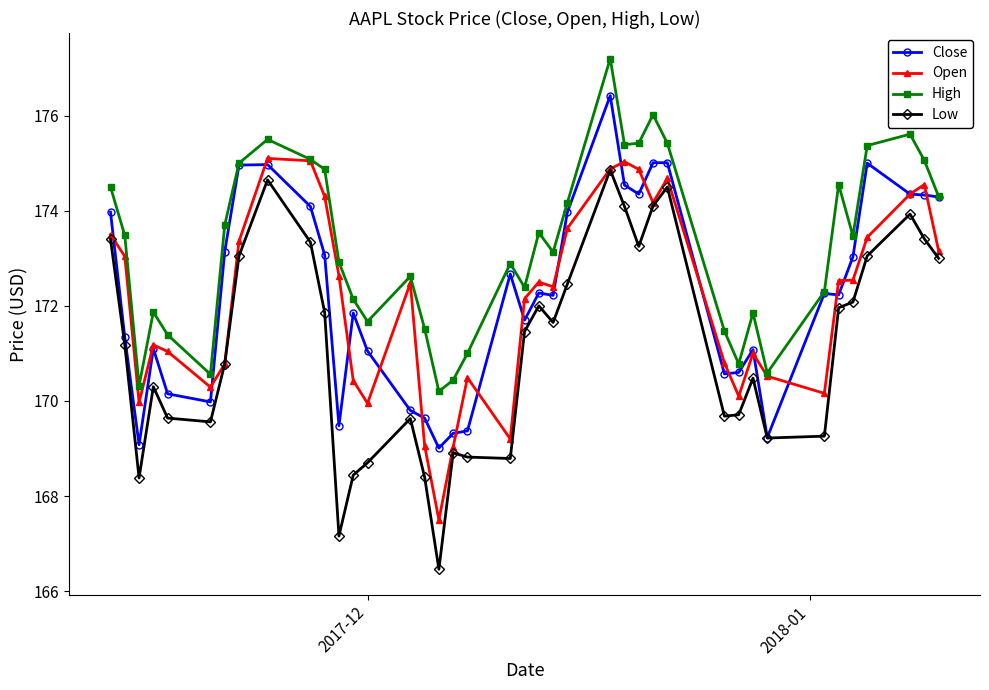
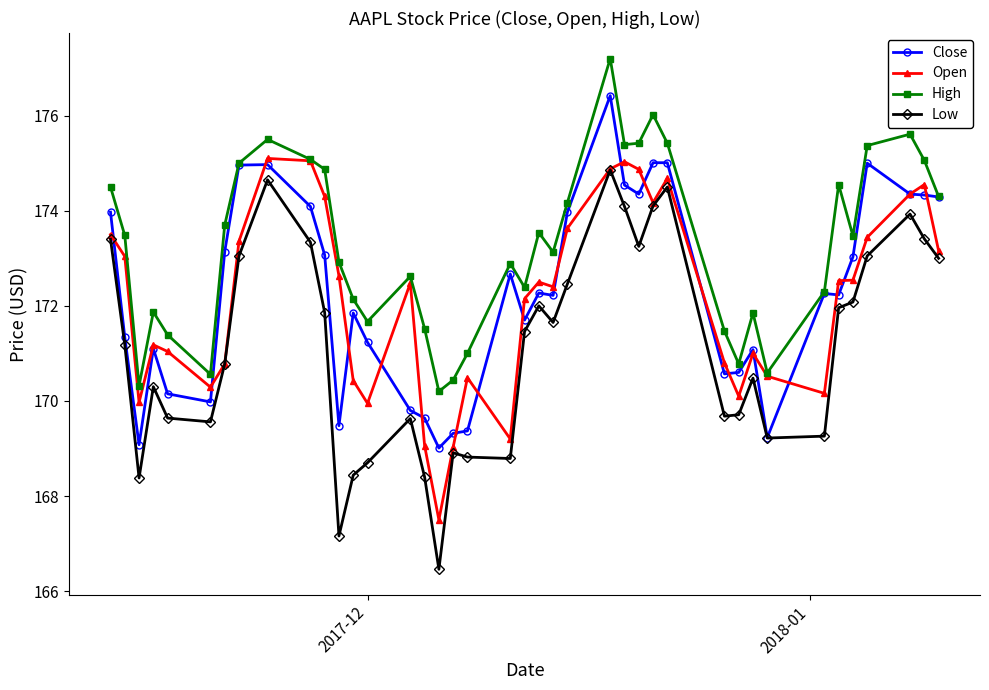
Close, 2017-12: 171.1 -> 171.2
